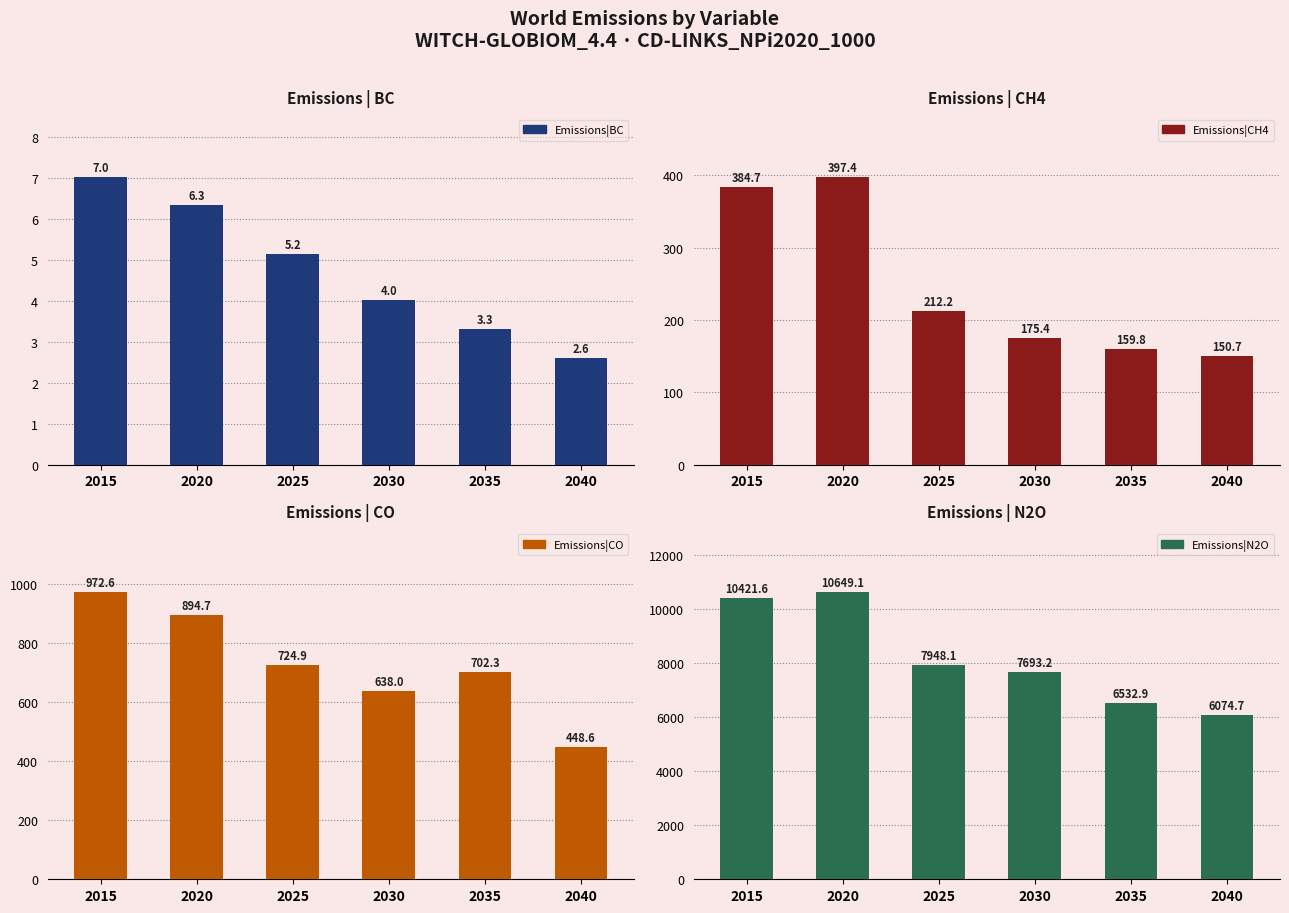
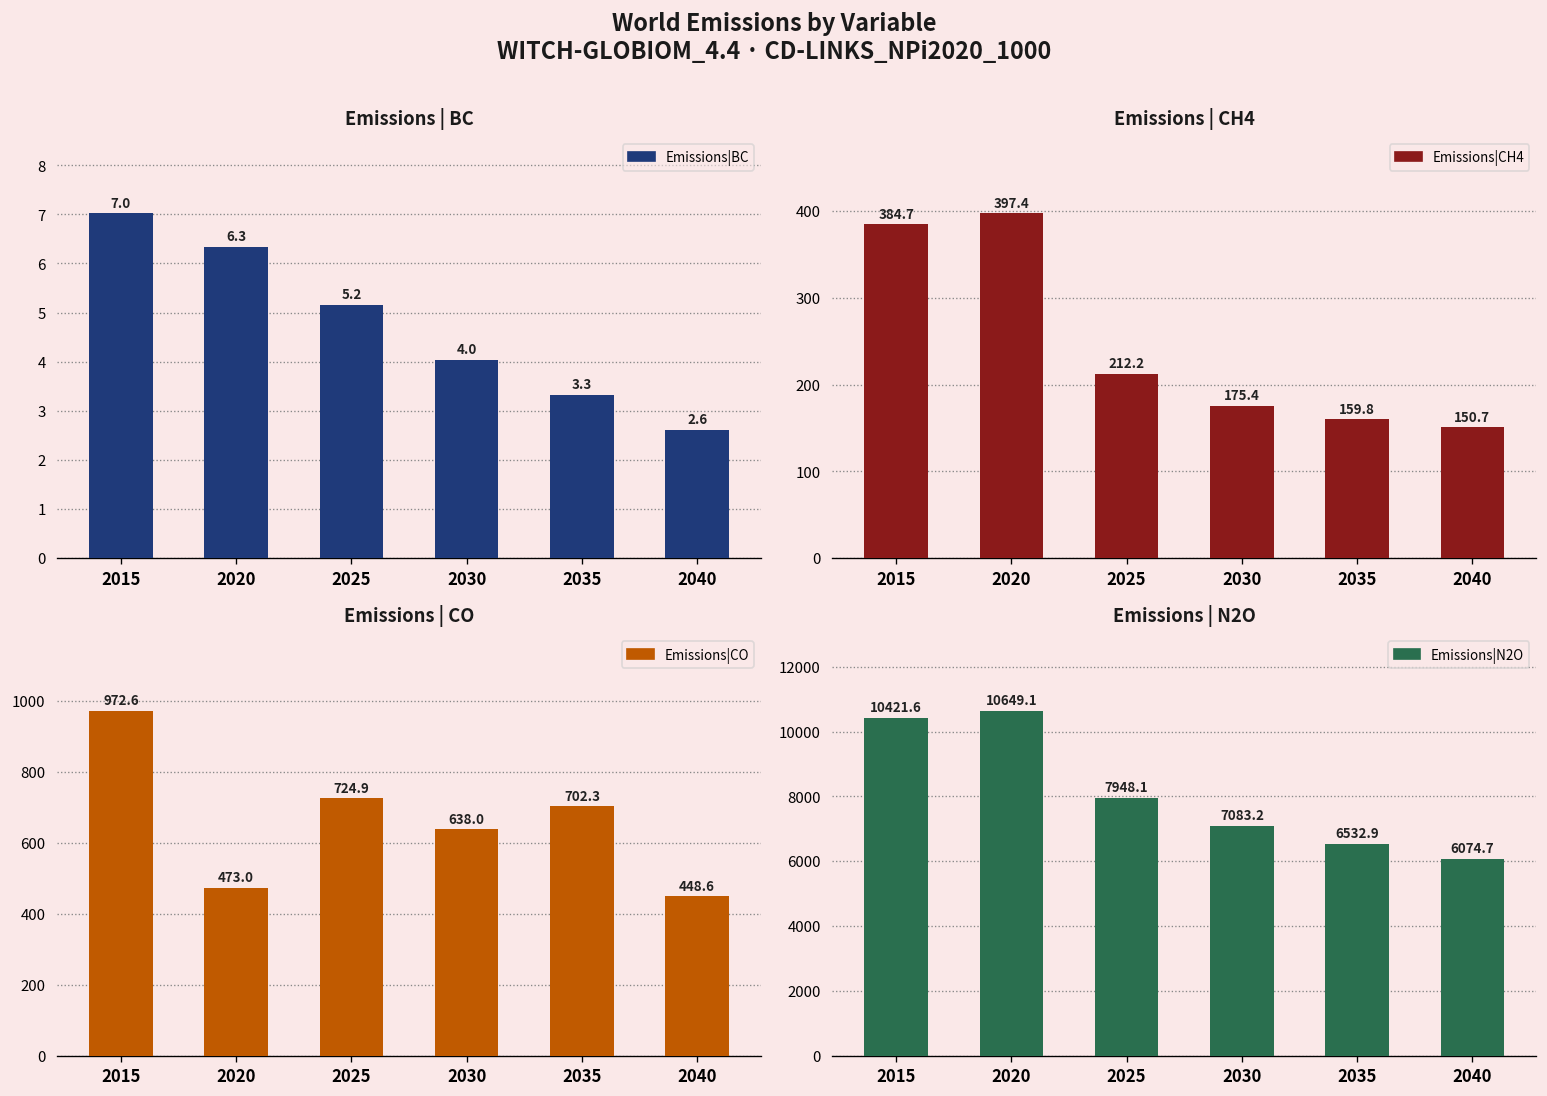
Emissions | CO, 2020: 894.7 -> 473.0
Emissions | N2O, 2030: 7693.2 -> 7083.2
